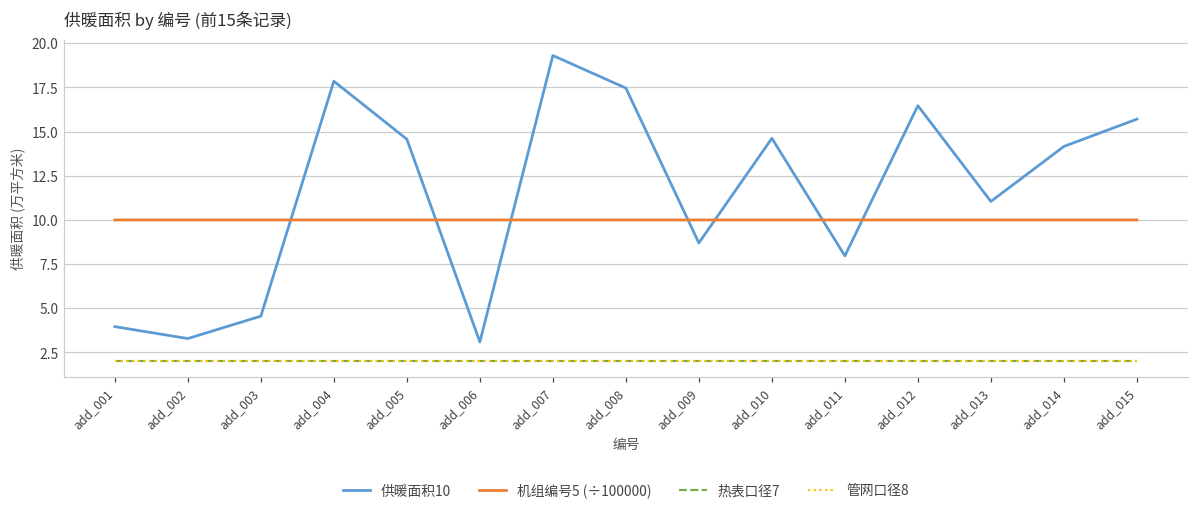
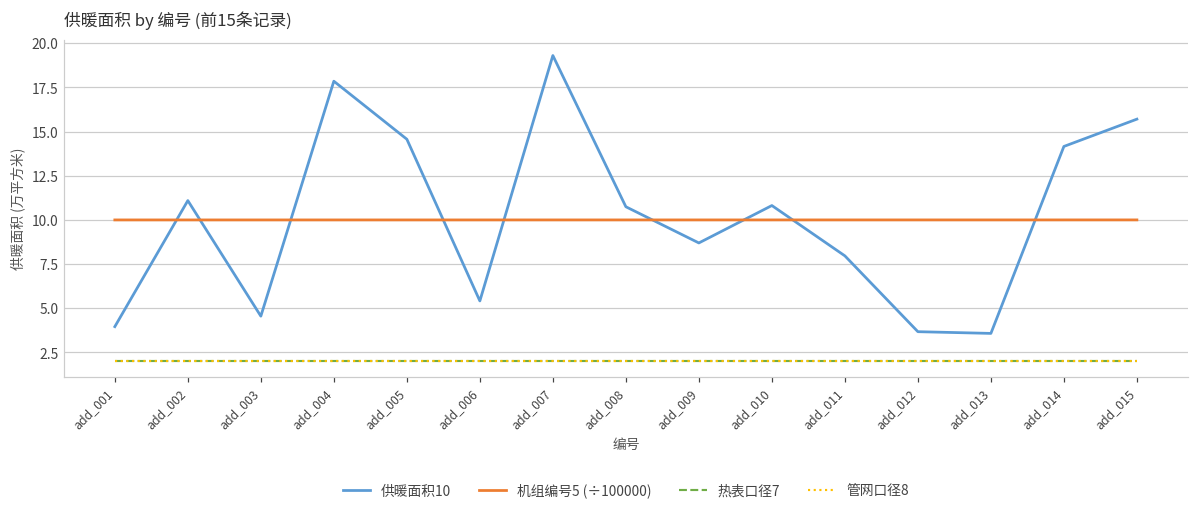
供暖面积10, add_002: 3.3 -> 11.1
供暖面积10, add_006: 3.1 -> 5.4
供暖面积10, add_008: 17.5 -> 10.7
供暖面积10, add_010: 14.6 -> 10.8
供暖面积10, add_012: 16.5 -> 3.7
供暖面积10, add_013: 11.0 -> 3.6
